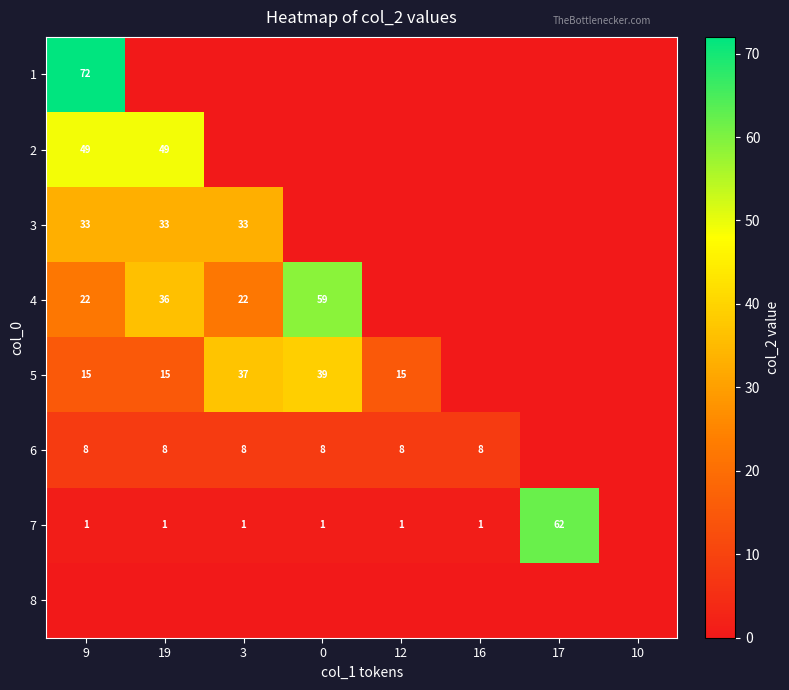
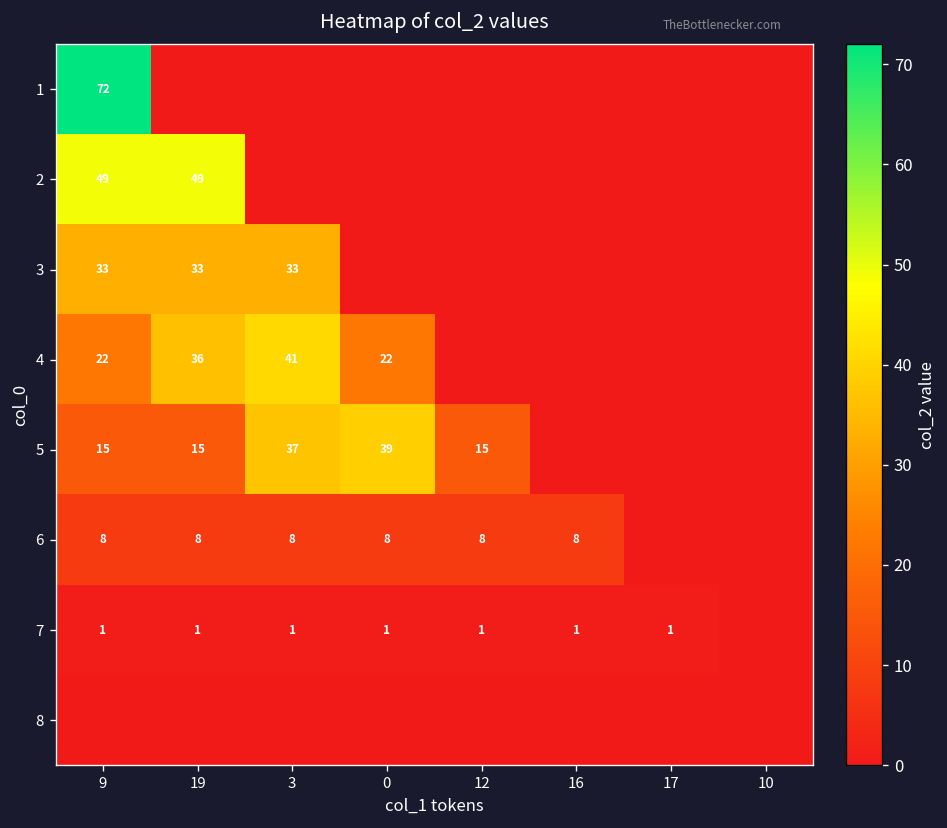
4, 3: 22 -> 41
4, 0: 59 -> 22
7, 17: 62 -> 1
